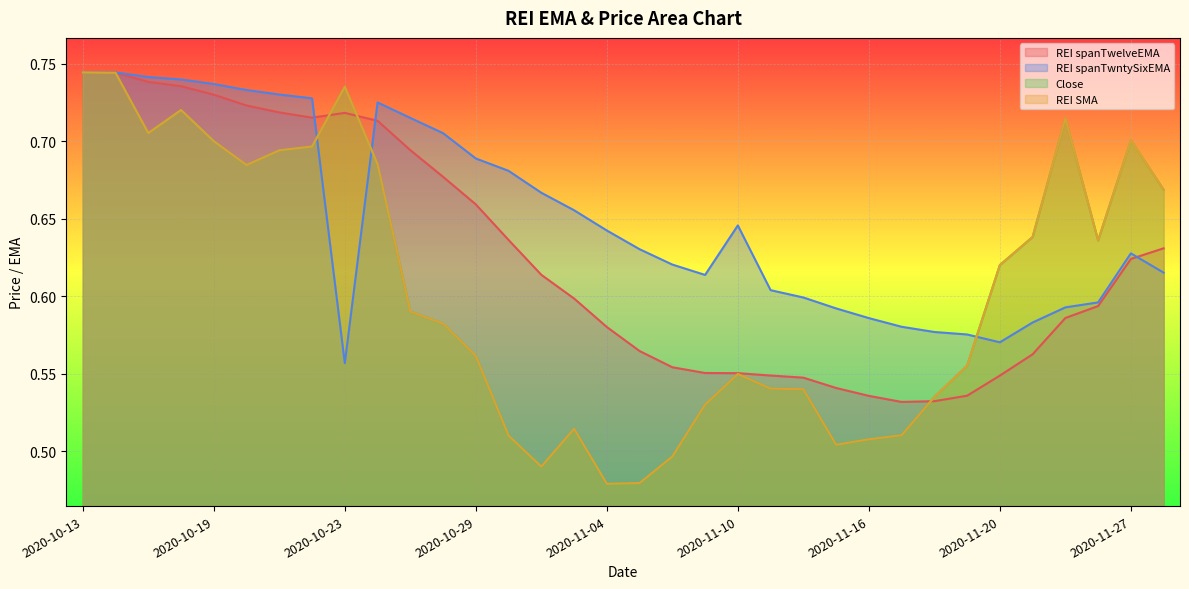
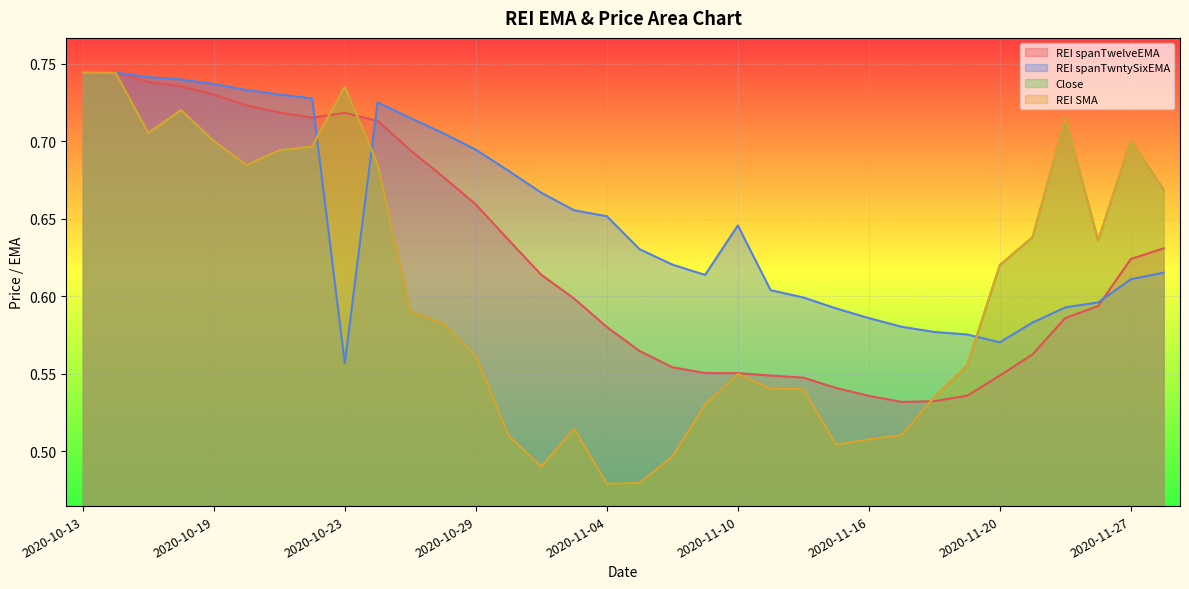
REI spanTwntySixEMA, 2020-10-29: 0.689 -> 0.694
REI spanTwntySixEMA, 2020-11-04: 0.642 -> 0.651
REI spanTwntySixEMA, 2020-11-27: 0.628 -> 0.611
